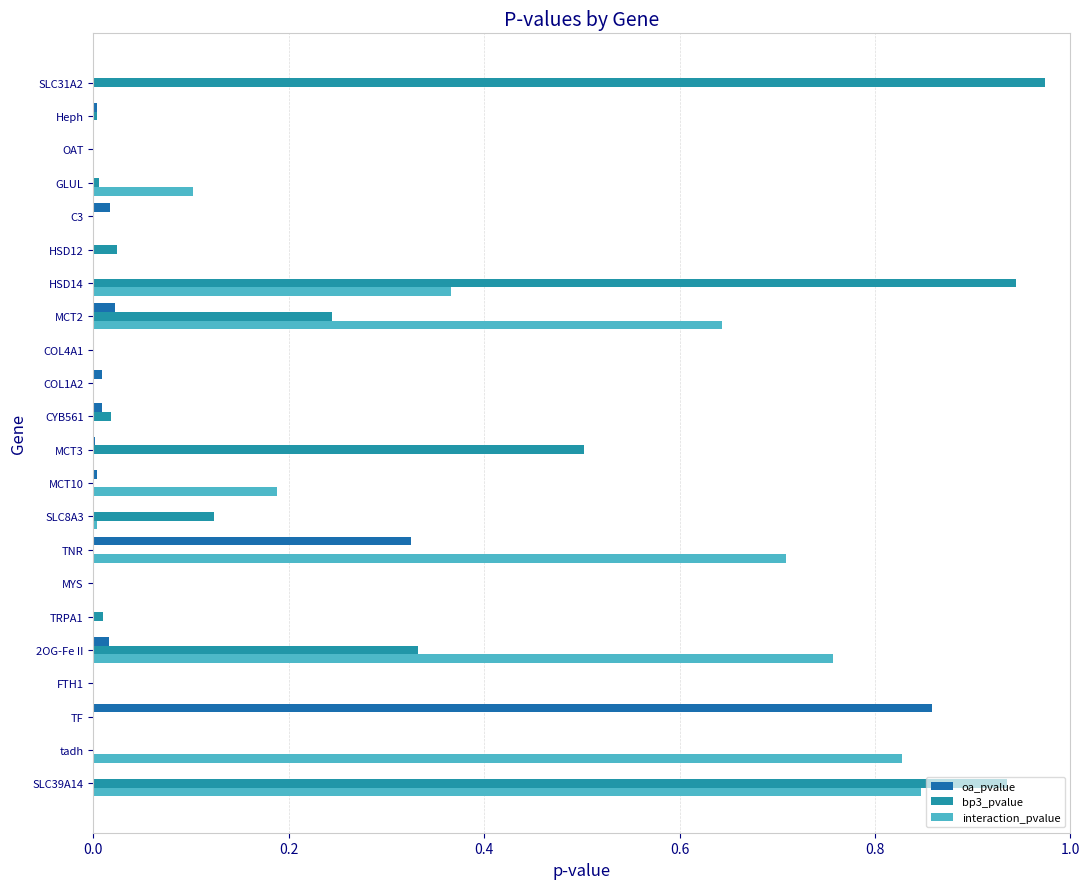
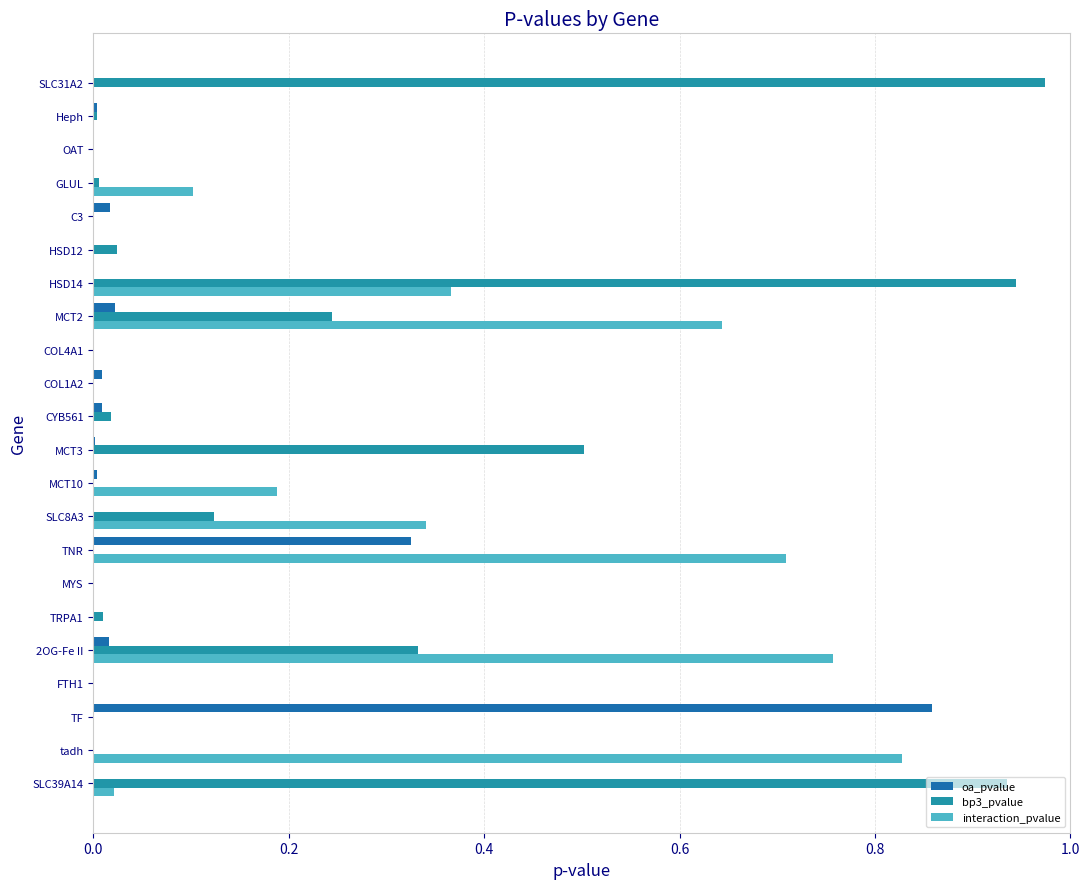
interaction_pvalue, SLC8A3: 0.00 -> 0.34
interaction_pvalue, SLC39A14: 0.85 -> 0.02
